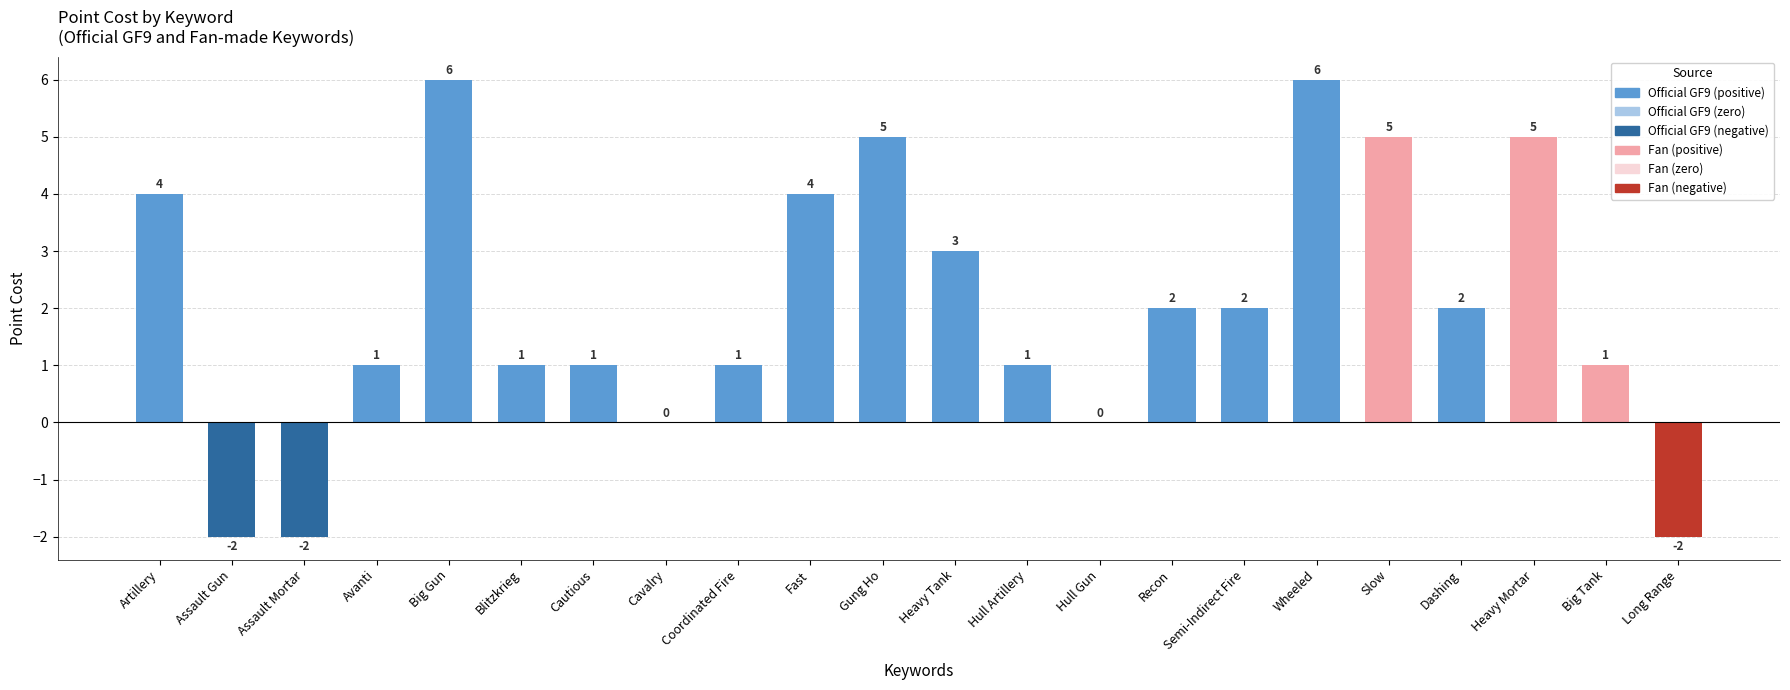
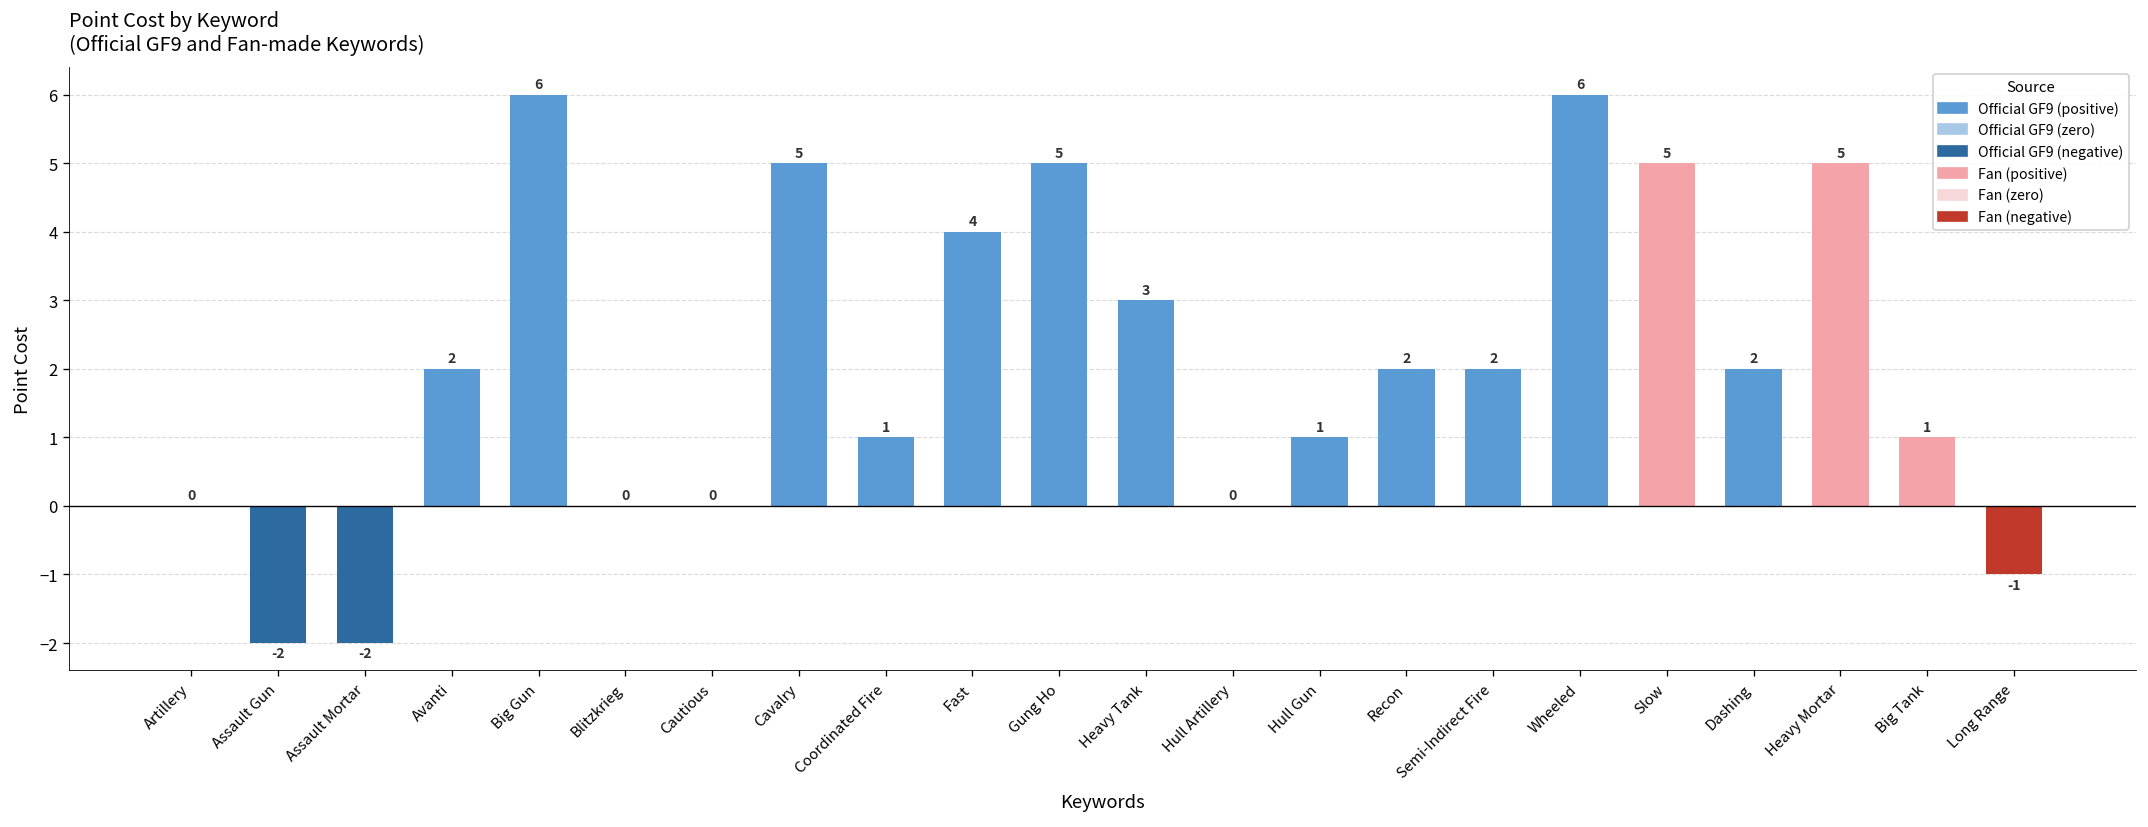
Artillery: 4 -> 0
Avanti: 1 -> 2
Blitzkrieg: 1 -> 0
Cautious: 1 -> 0
Cavalry: 0 -> 5
Hull Artillery: 1 -> 0
Hull Gun: 0 -> 1
Long Range: -2 -> -1
